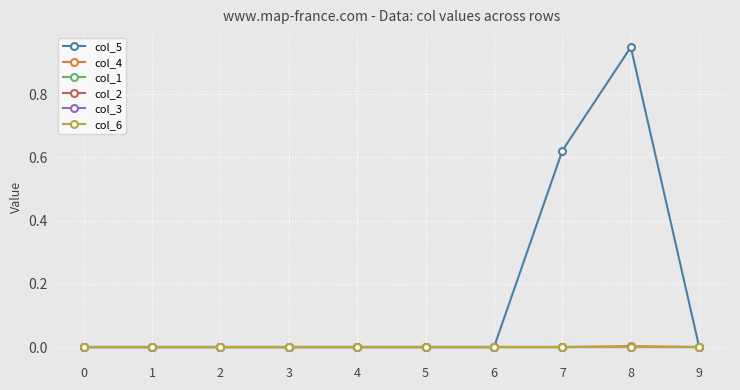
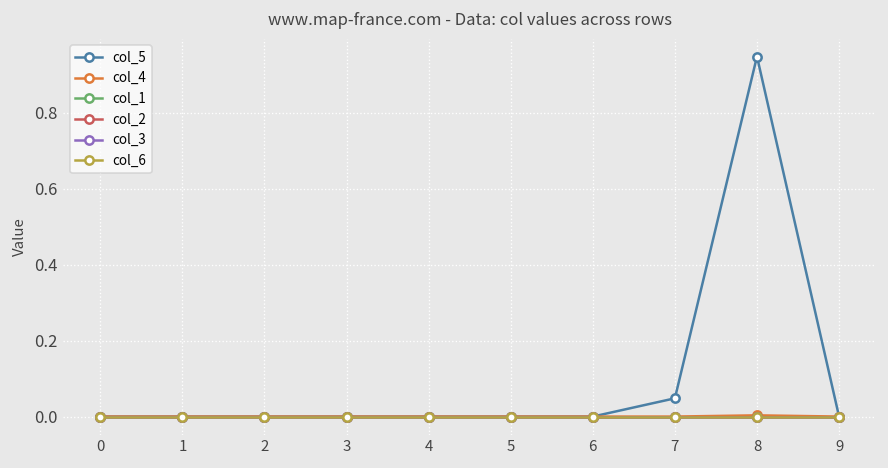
col_5, 7: 0.62 -> 0.05
